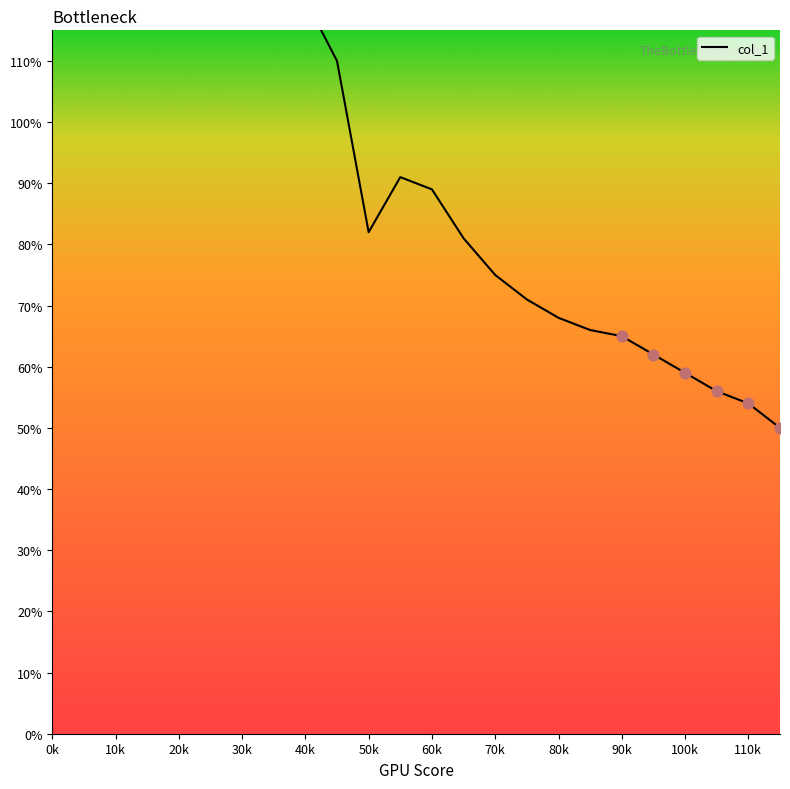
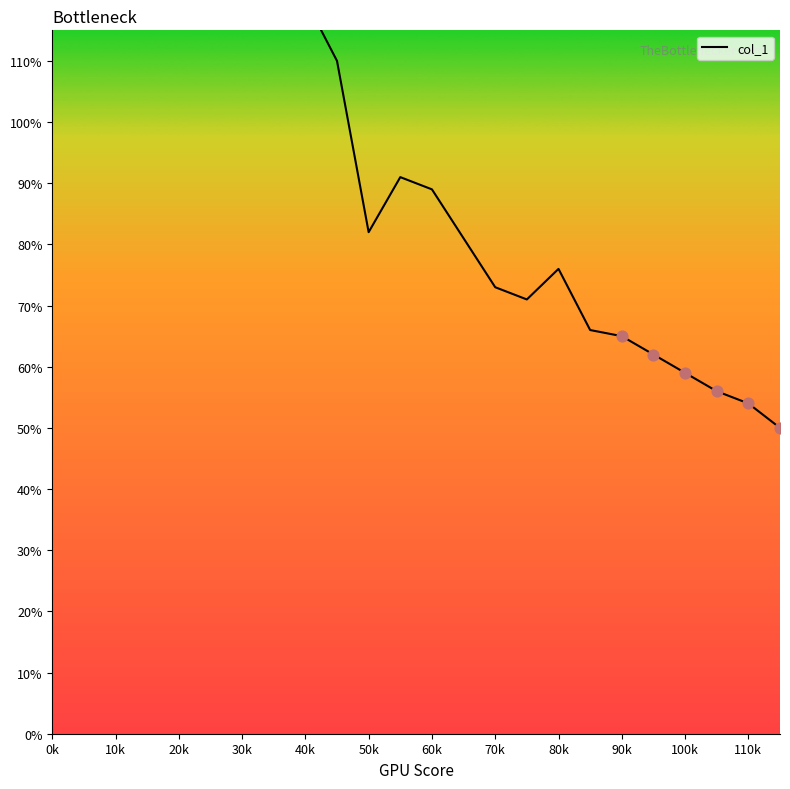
col_1, 70k: 75% -> 73%
col_1, 80k: 68% -> 76%
